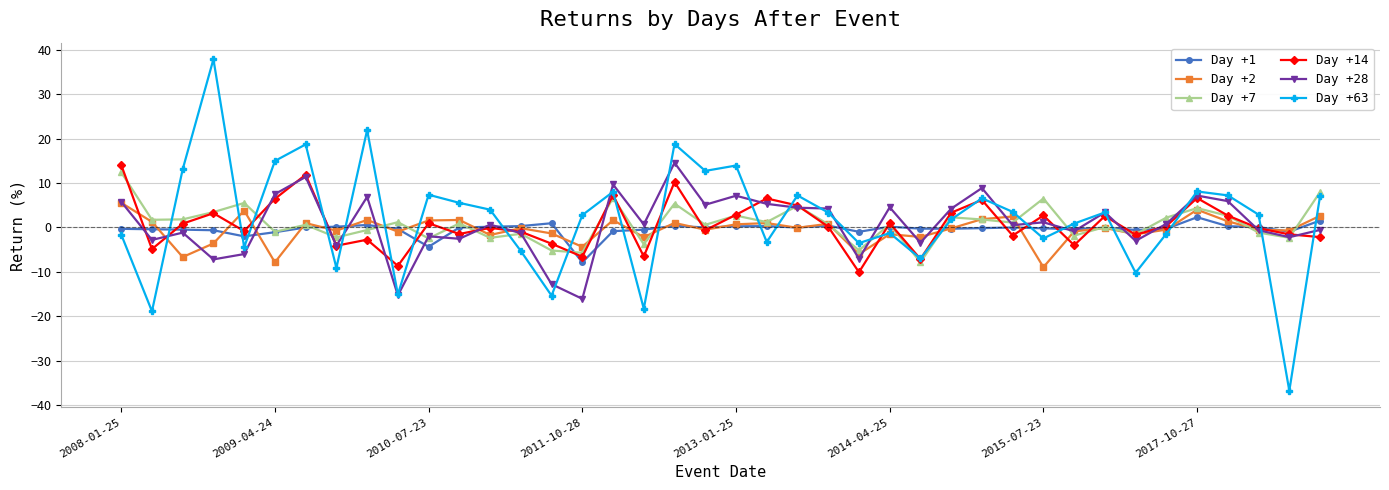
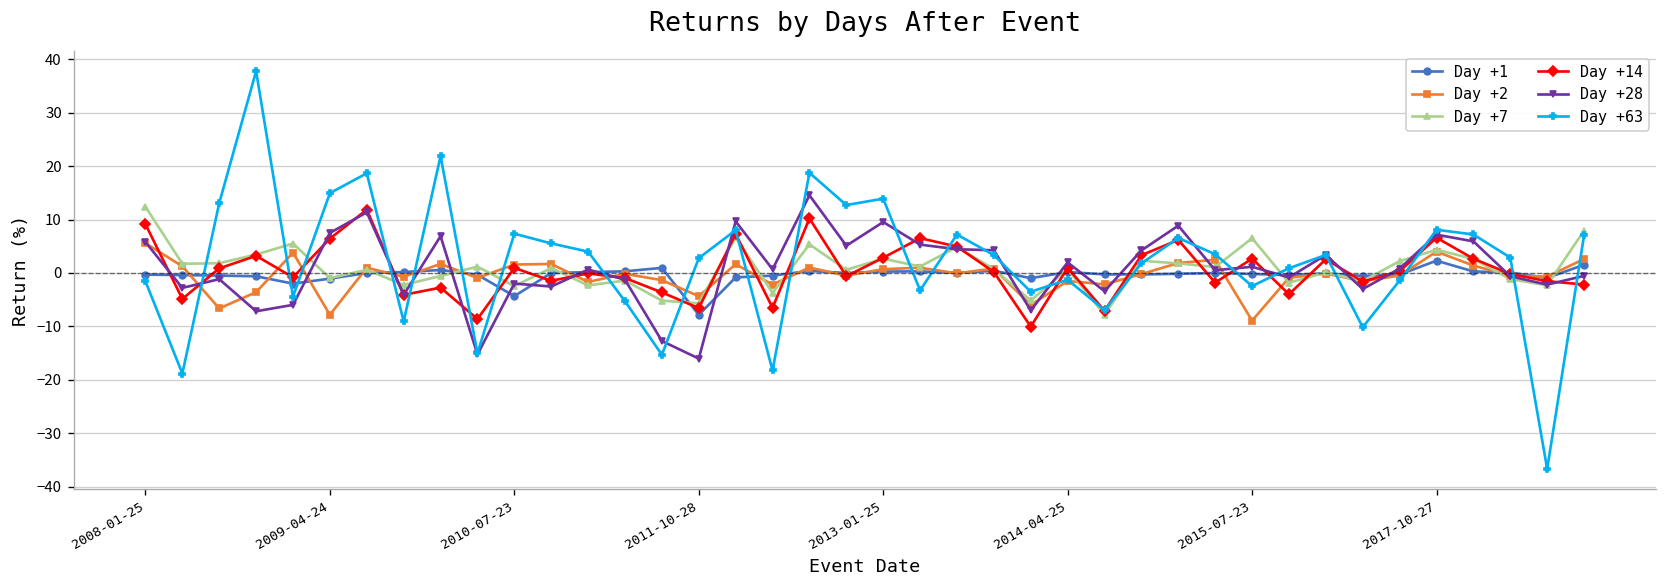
Day +14, 2008-01-25: 14 -> 9
Day +28, 2013-01-25: 7 -> 10
Day +28, 2014-04-25: 5 -> 2
